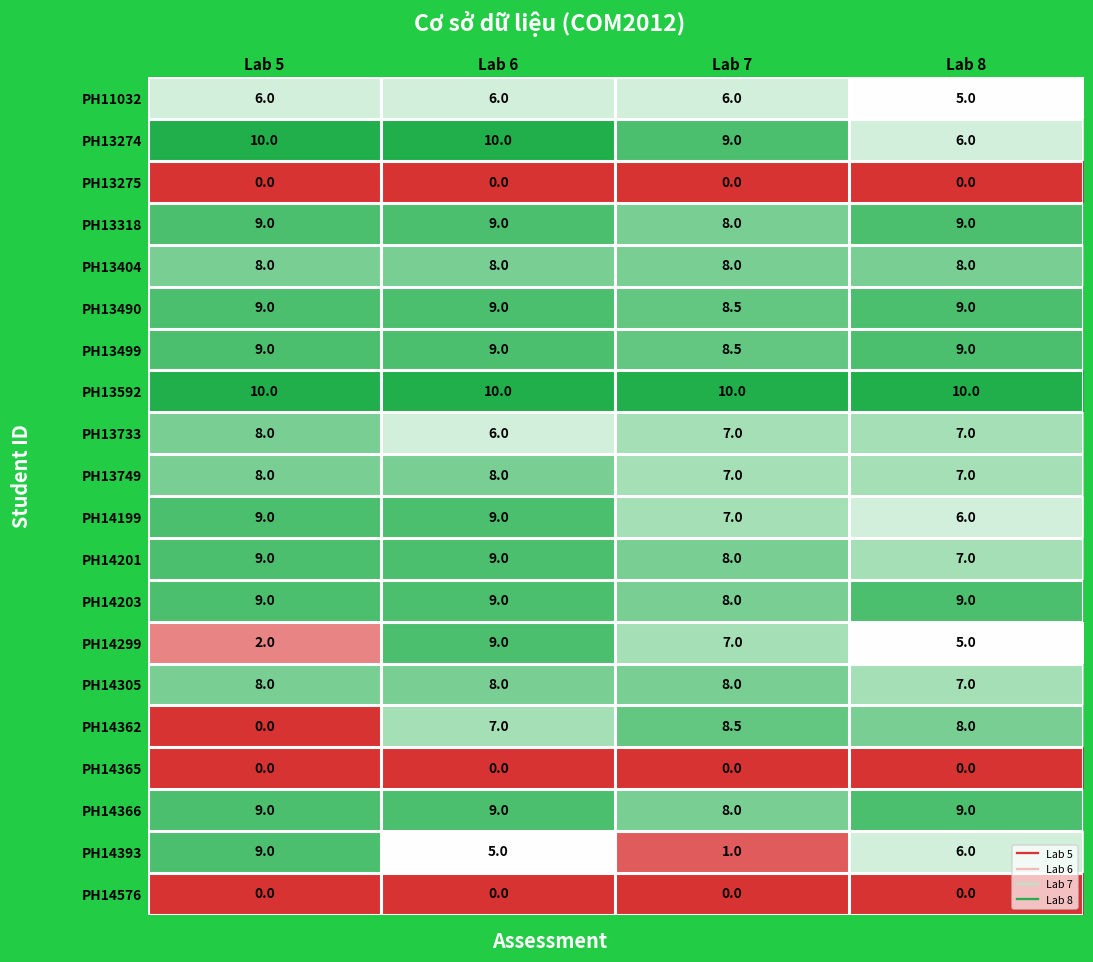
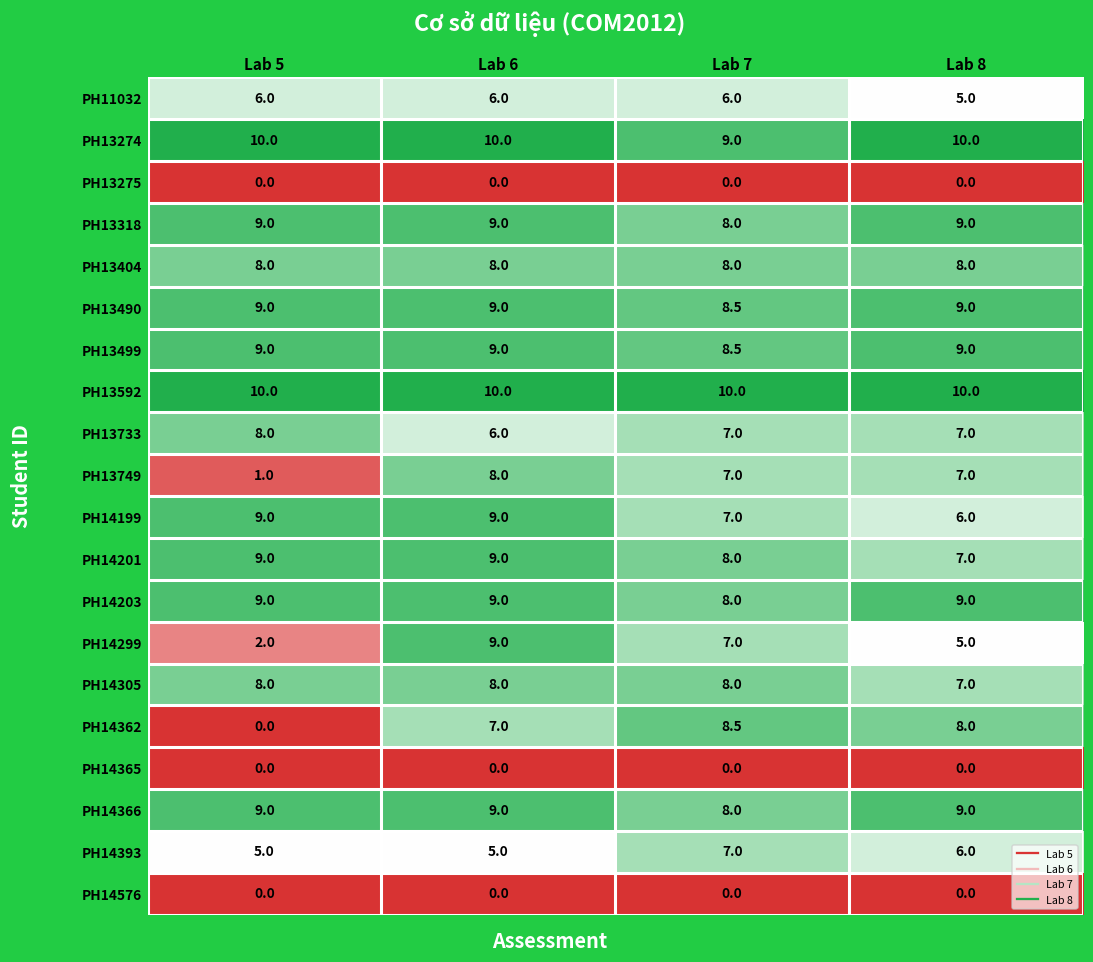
PH13274, Lab 8: 6.0 -> 10.0
PH13749, Lab 5: 8.0 -> 1.0
PH14393, Lab 5: 9.0 -> 5.0
PH14393, Lab 7: 1.0 -> 7.0
